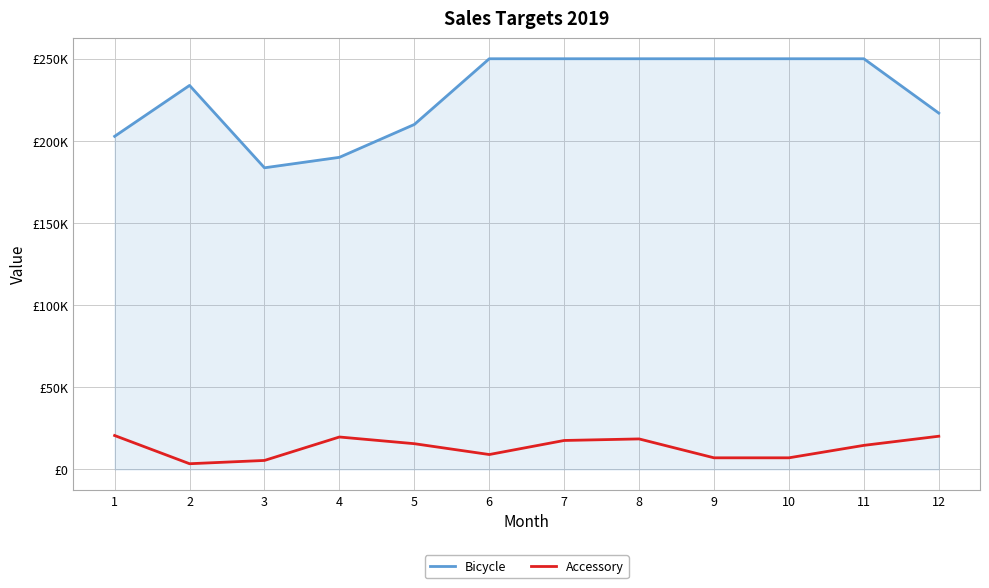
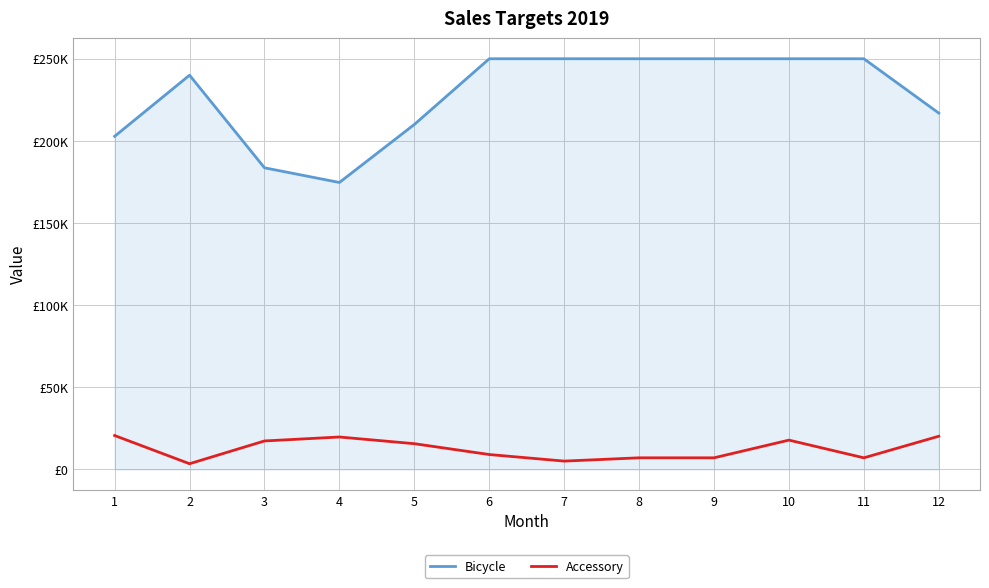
Bicycle, 2: £234000 -> £240000
Accessory, 3: £6000 -> £17000
Bicycle, 4: £190000 -> £175000
Accessory, 7: £18000 -> £5000
Accessory, 8: £19000 -> £7000
Accessory, 10: £7000 -> £18000
Accessory, 11: £15000 -> £7000
